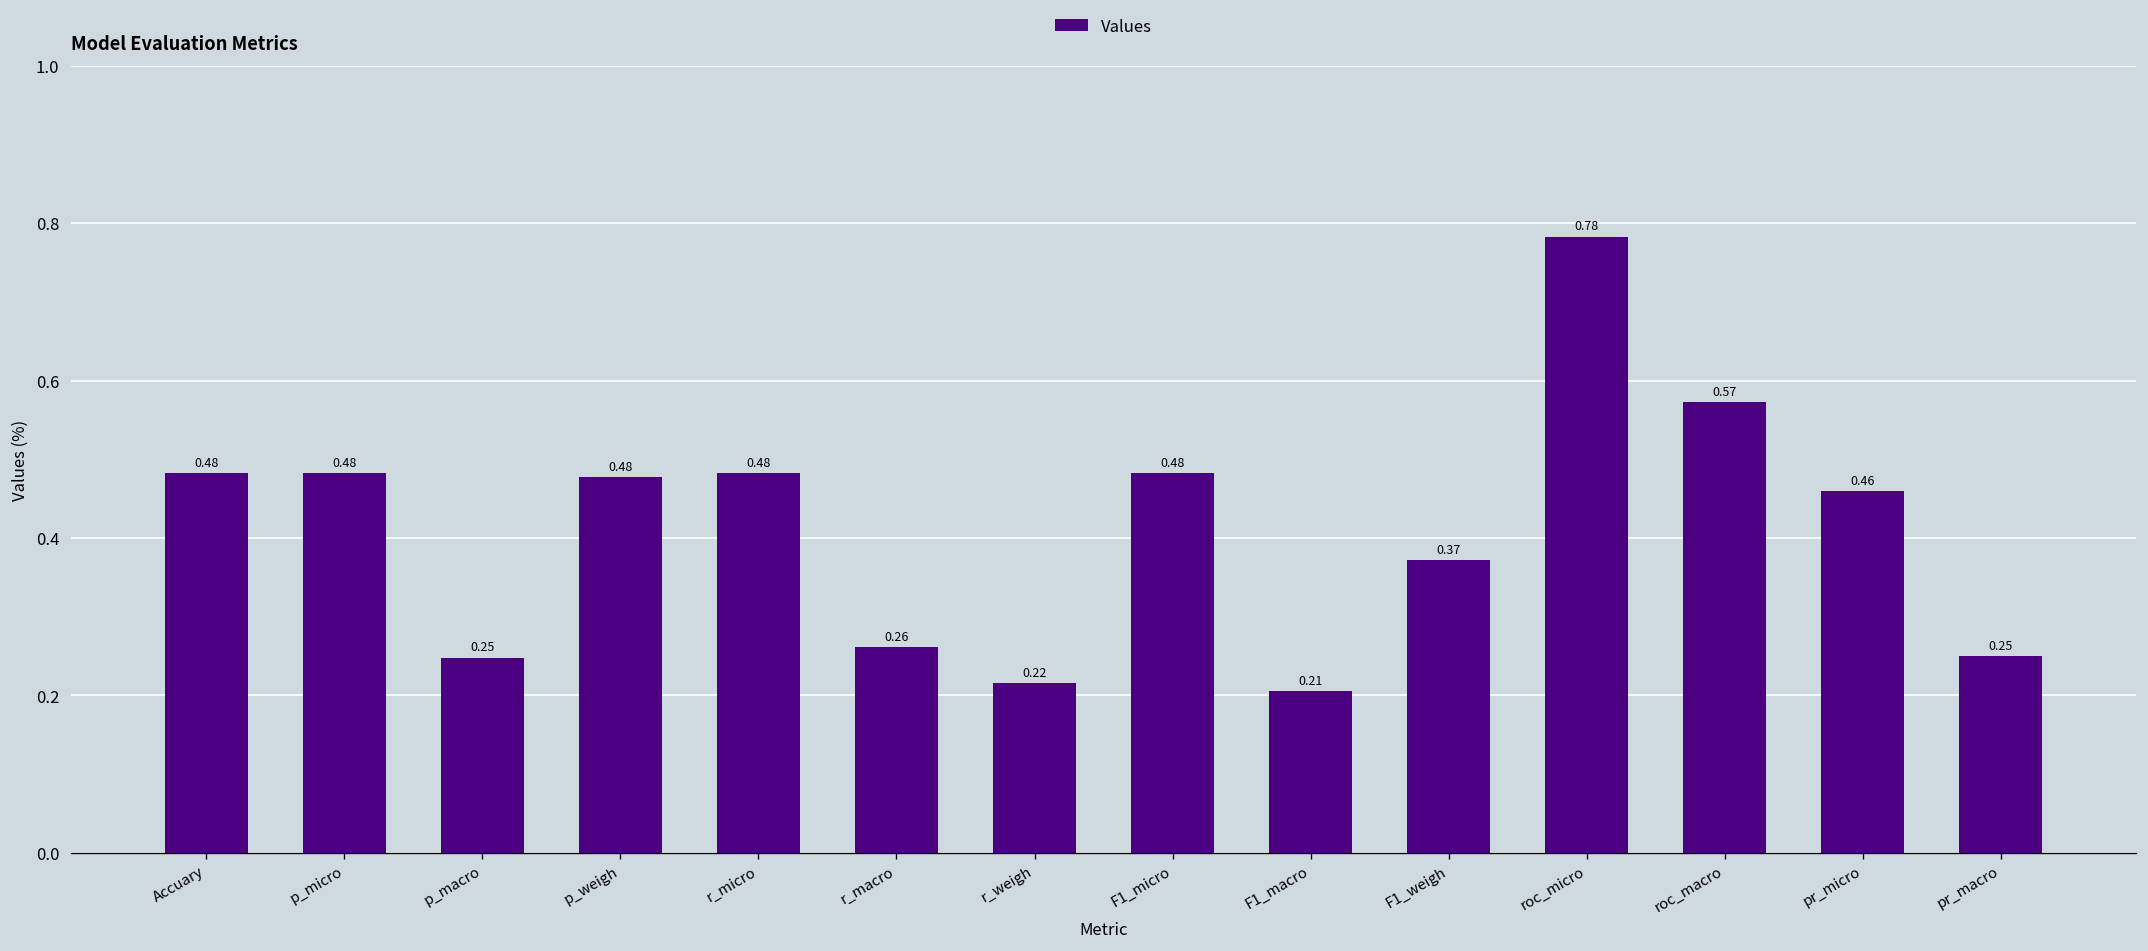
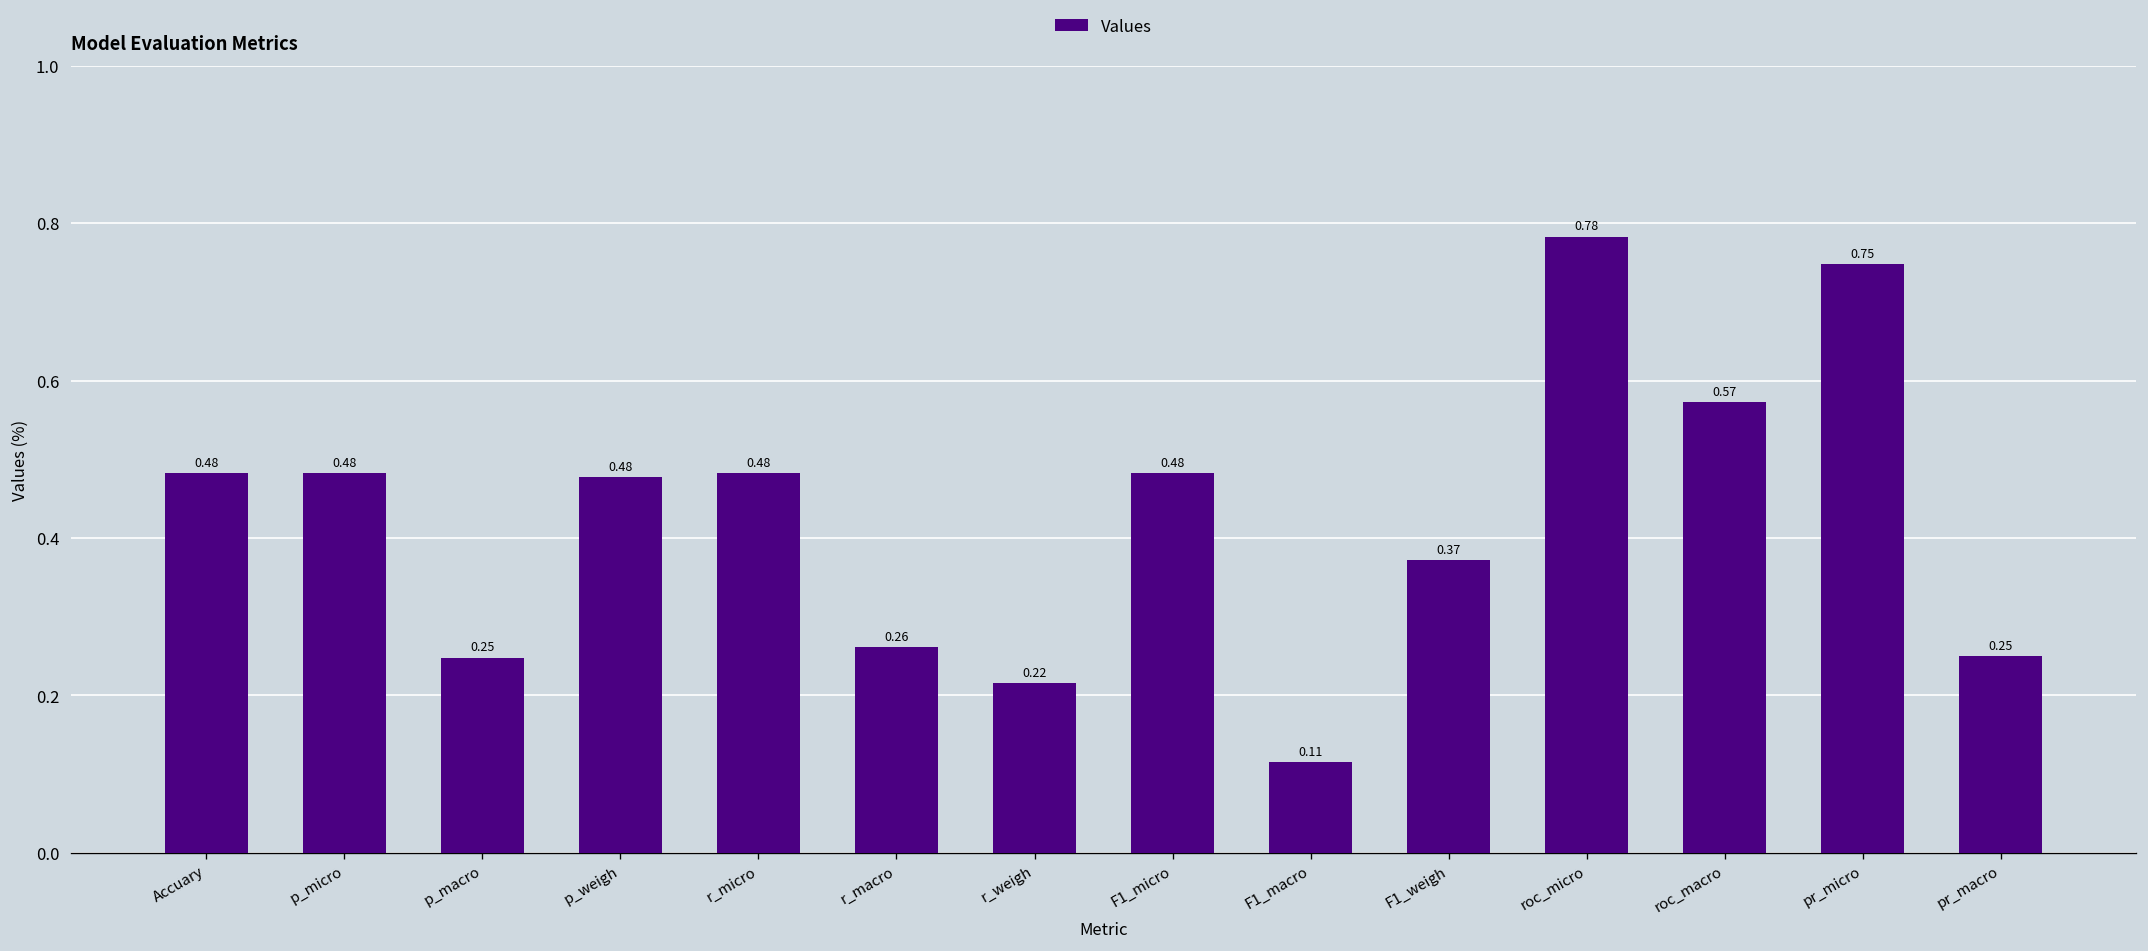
F1_macro: 0.21 -> 0.11
pr_micro: 0.46 -> 0.75
